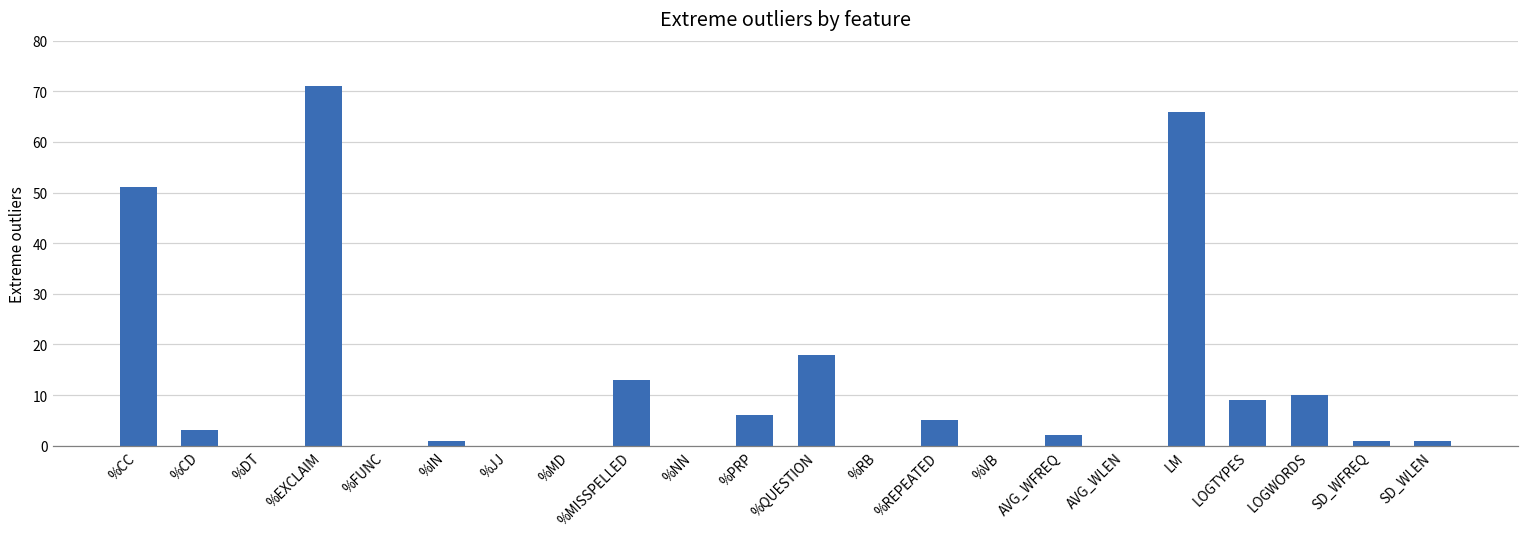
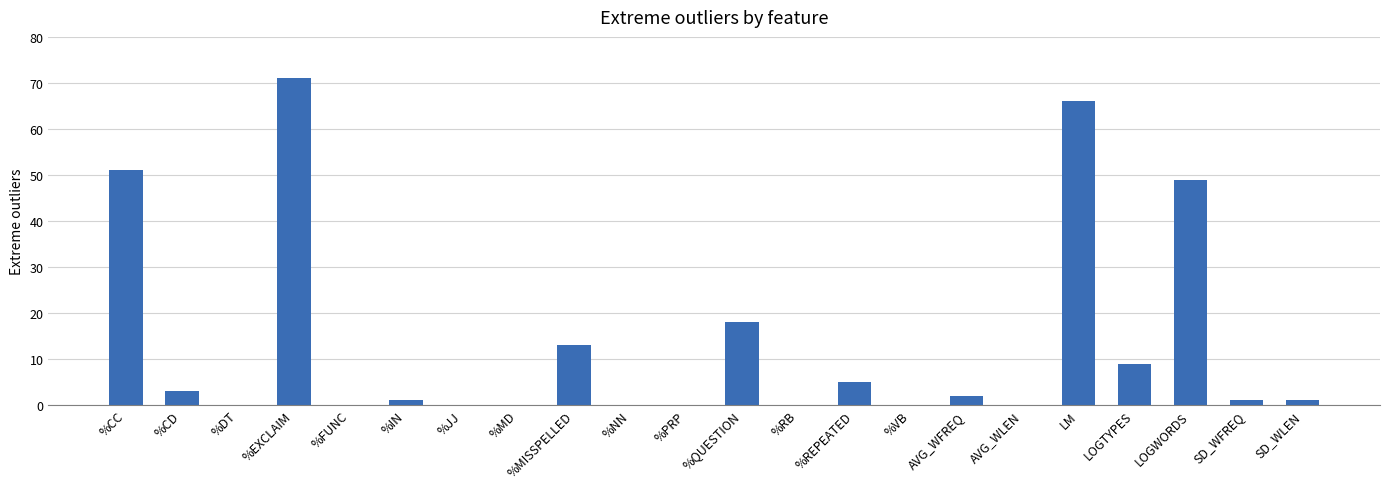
%PRP: 6 -> 0
LOGWORDS: 10 -> 49
